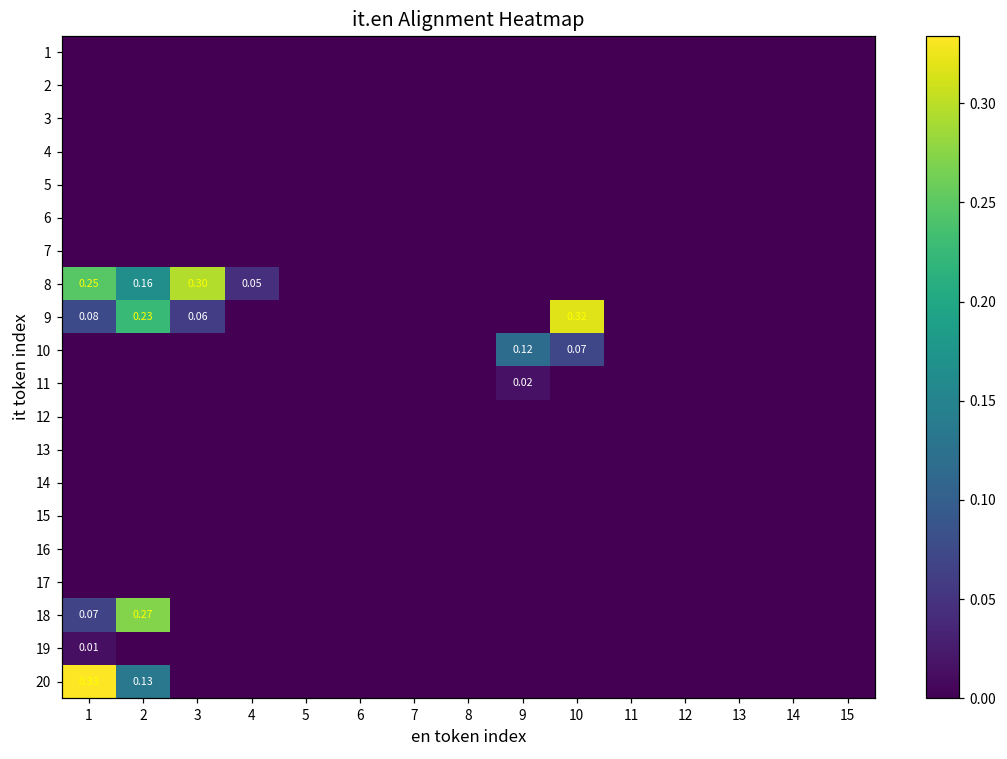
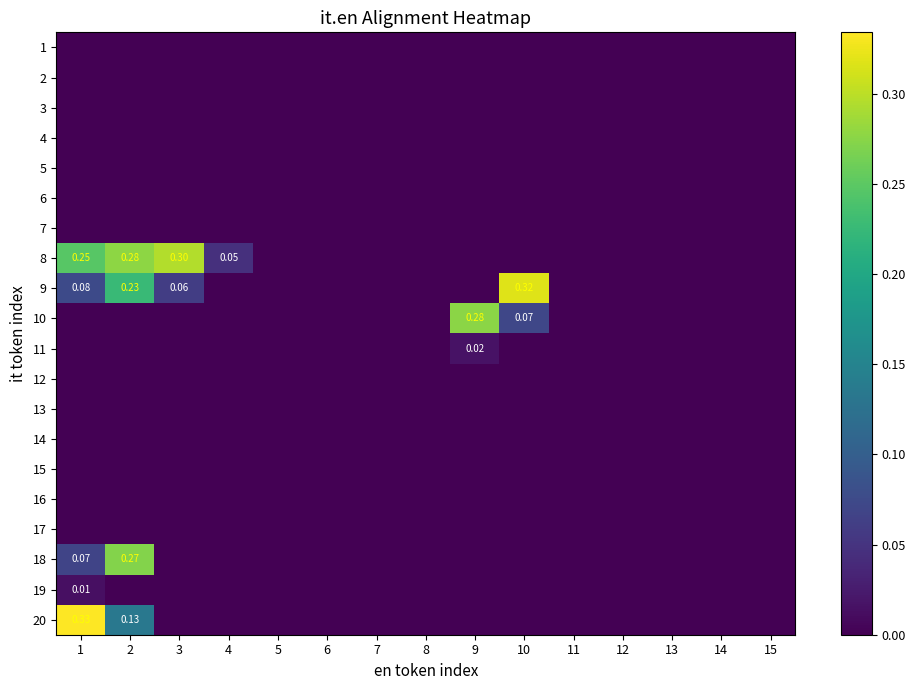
8, 2: 0.16 -> 0.28
10, 9: 0.12 -> 0.28
